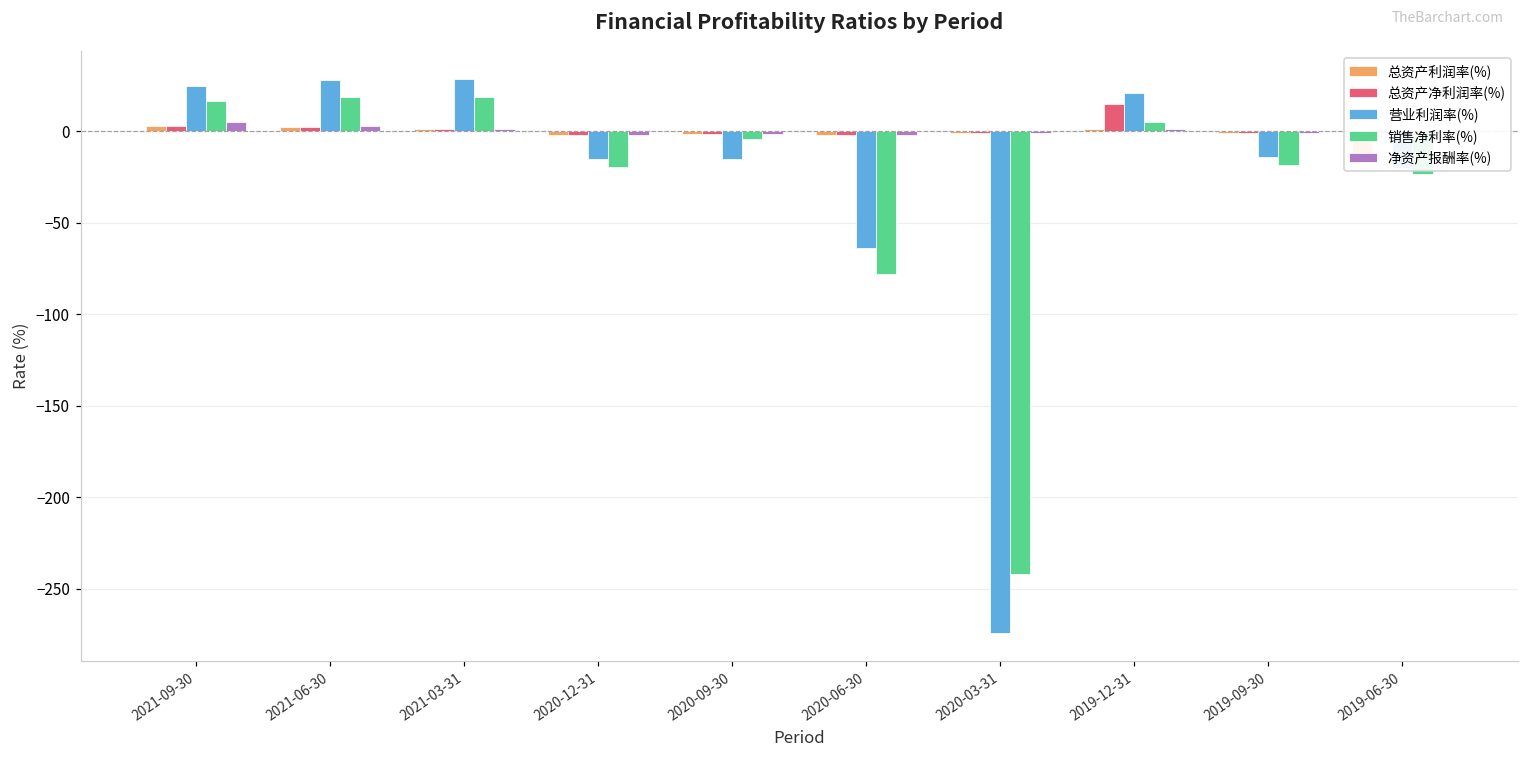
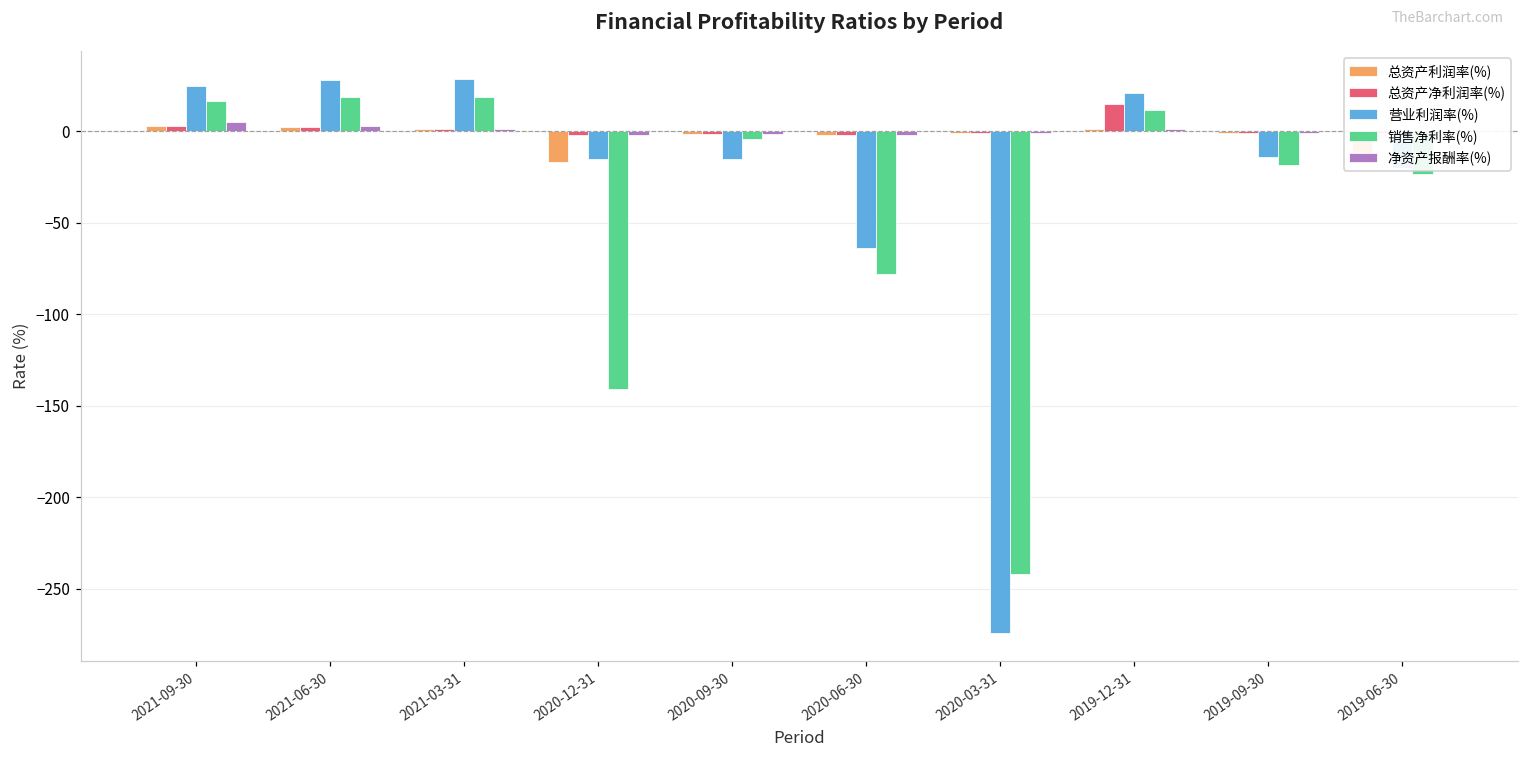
总资产利润率(%), 2020-12-31: -2 -> -17
销售净利率(%), 2020-12-31: -20 -> -141
销售净利率(%), 2019-12-31: 5 -> 12
